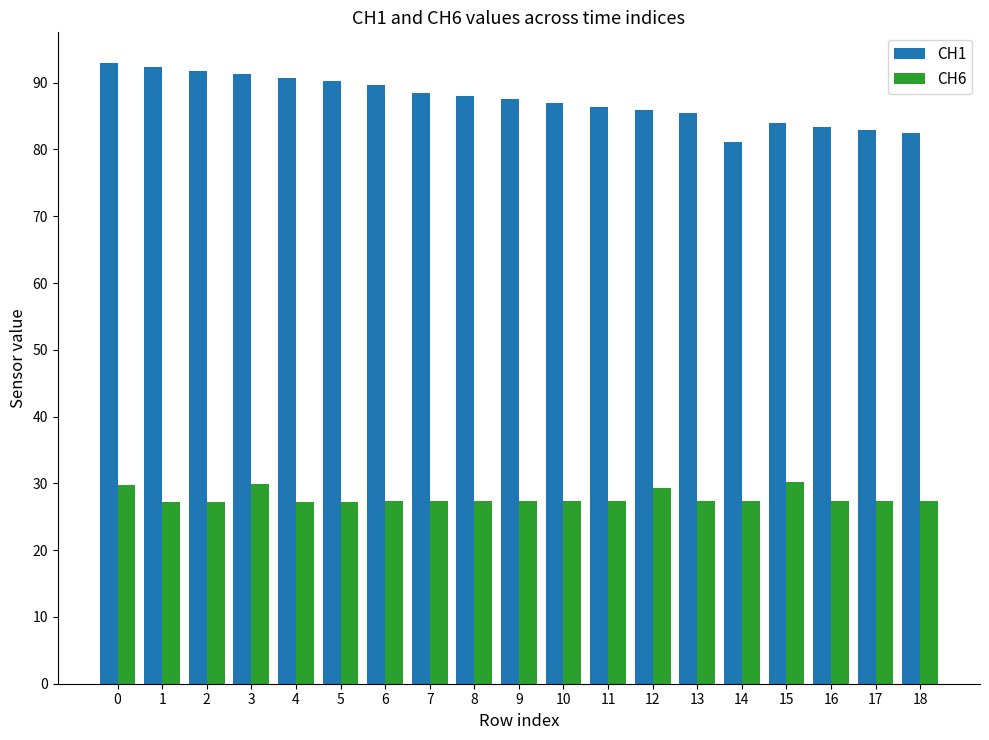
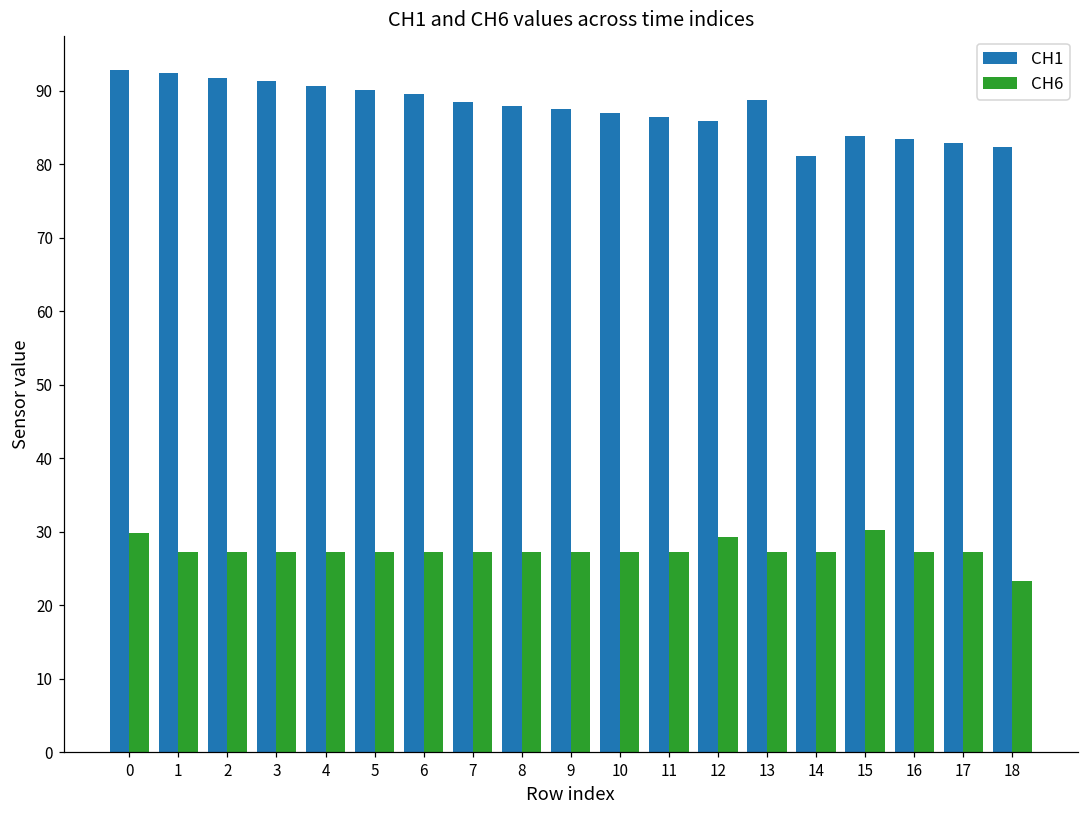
CH6, 3: 30 -> 27
CH1, 13: 85 -> 89
CH6, 18: 27 -> 23
